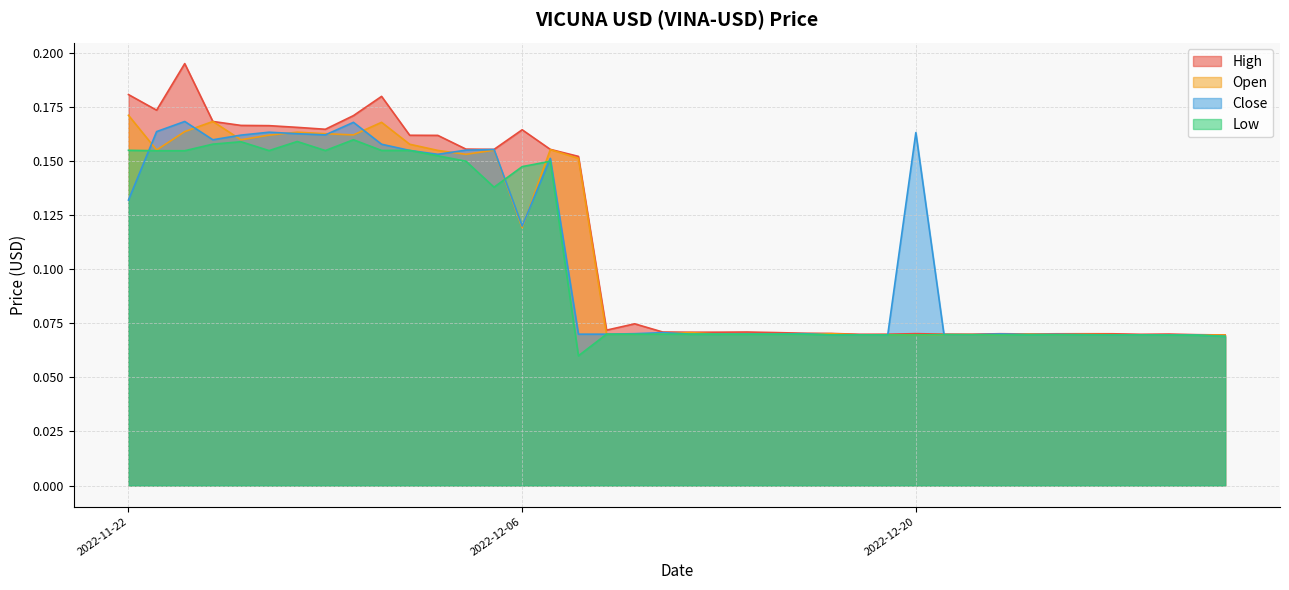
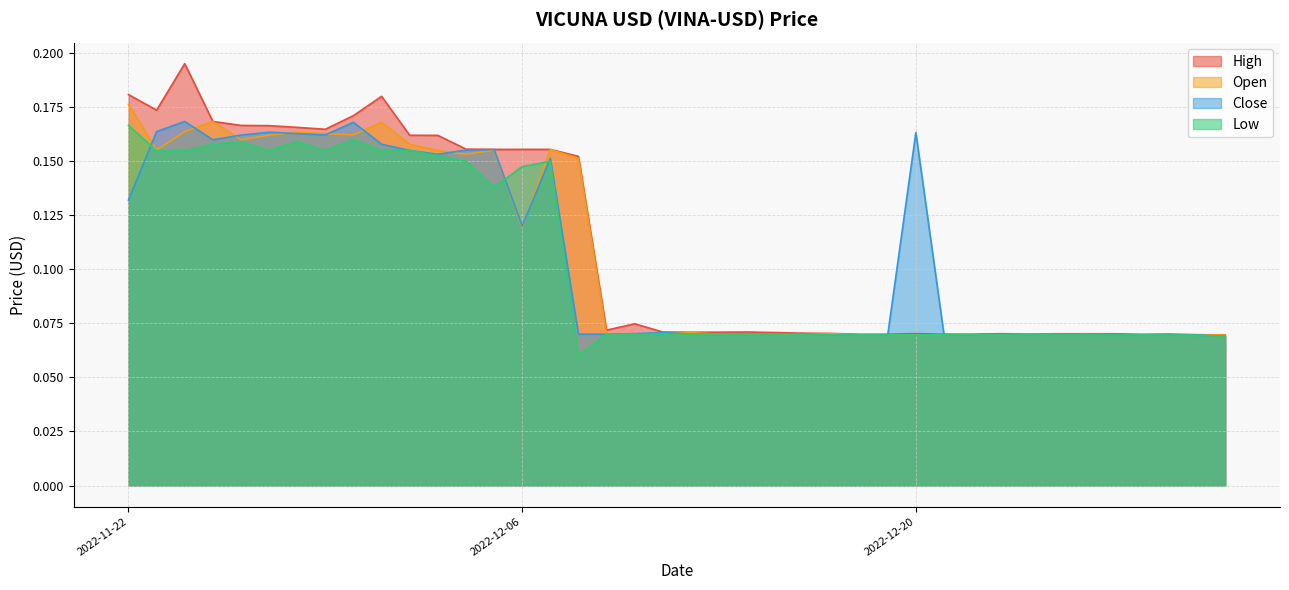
Open, 2022-11-22: 0.171 -> 0.176
Low, 2022-11-22: 0.155 -> 0.167
High, 2022-12-06: 0.165 -> 0.155
